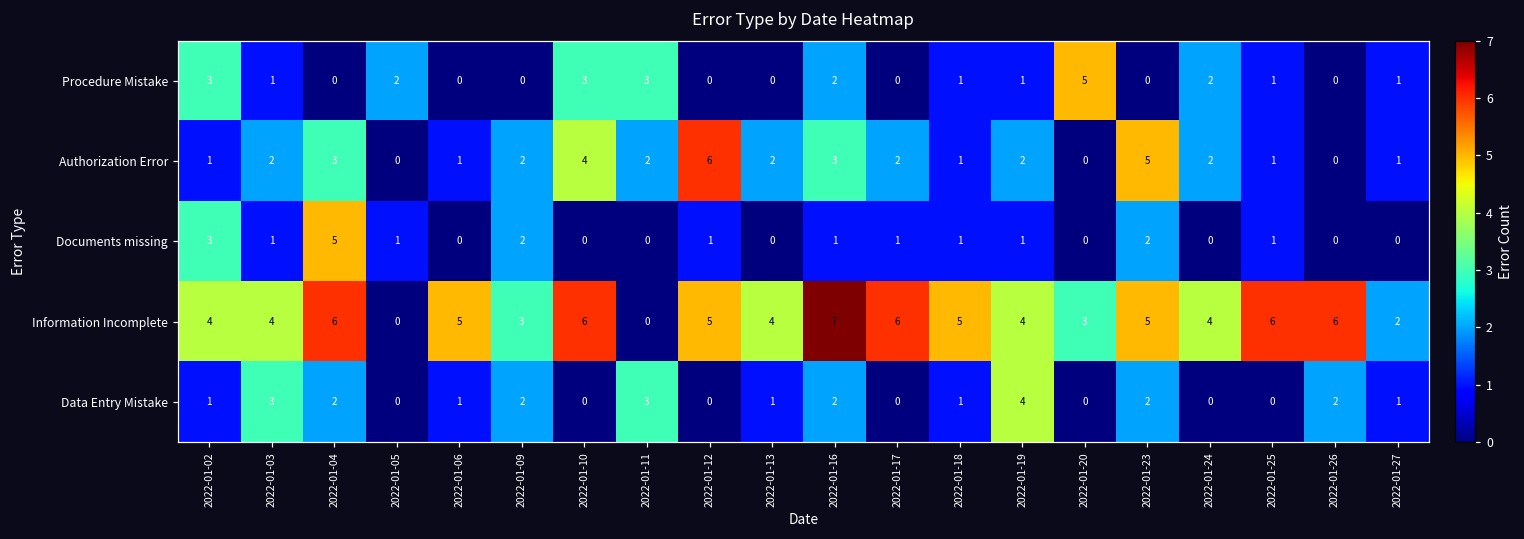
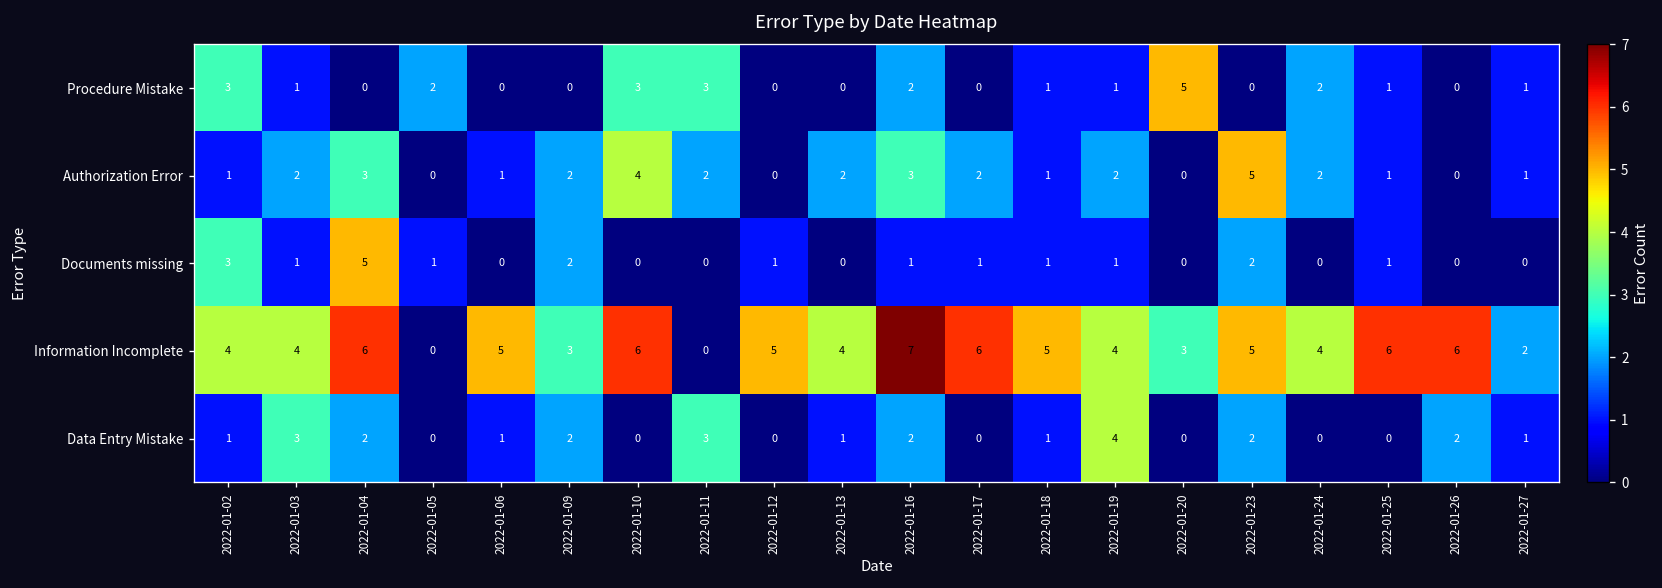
Authorization Error, 2022-01-12: 6 -> 0
